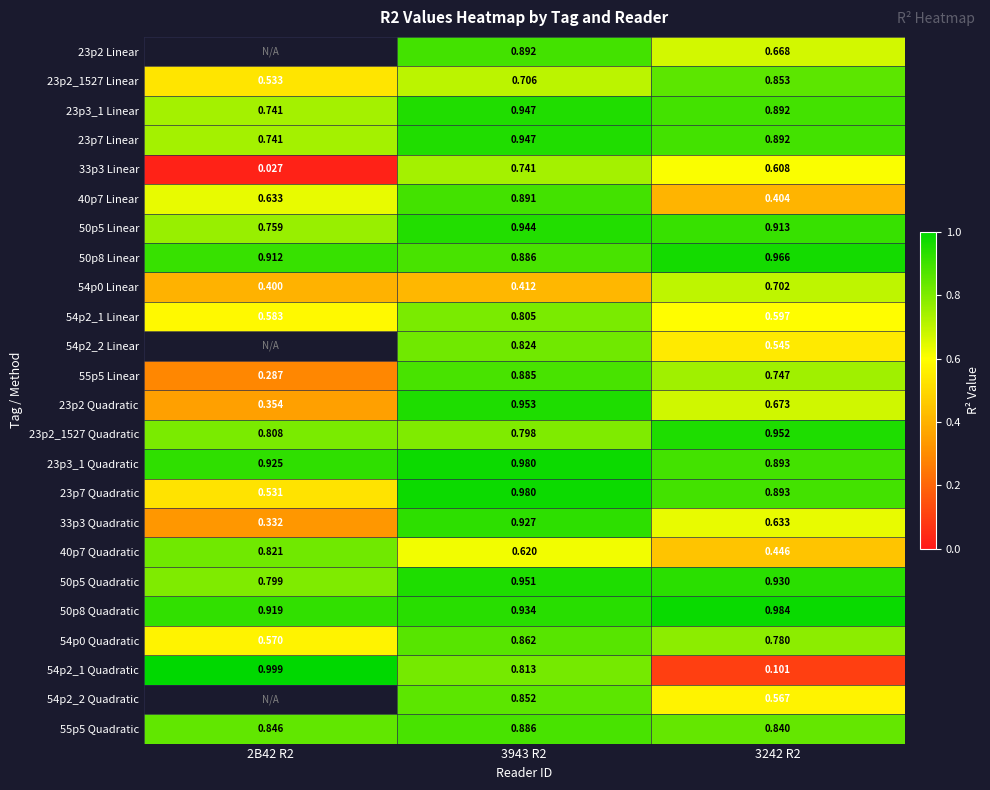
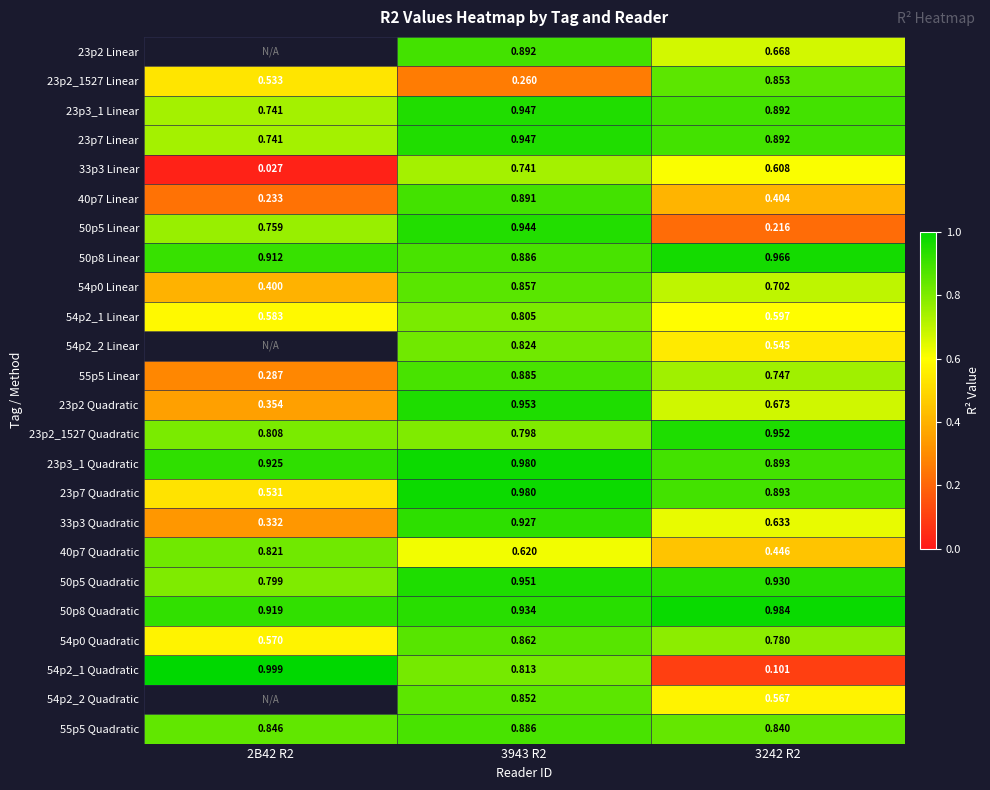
23p2_1527 Linear, 3943 R2: 0.706 -> 0.260
40p7 Linear, 2B42 R2: 0.633 -> 0.233
50p5 Linear, 3242 R2: 0.913 -> 0.216
54p0 Linear, 3943 R2: 0.412 -> 0.857
